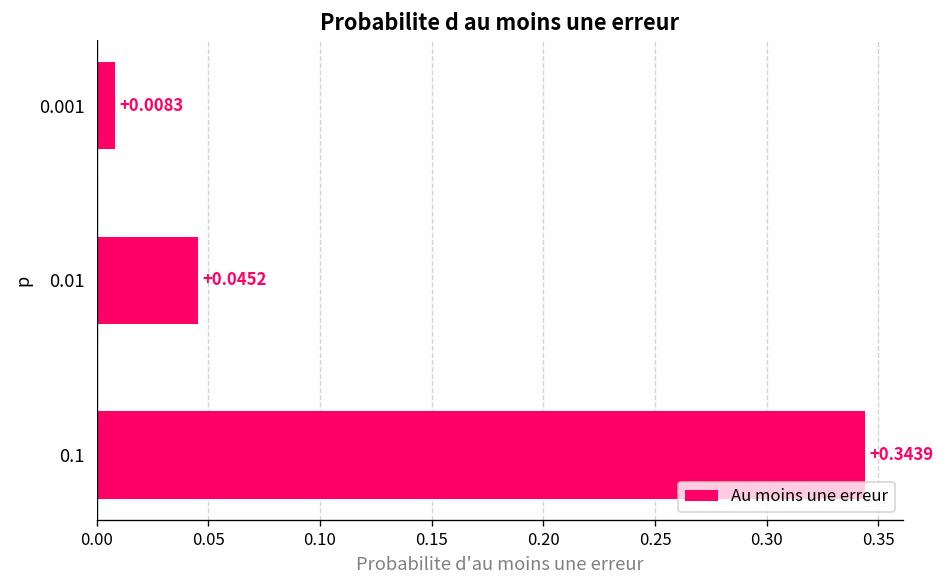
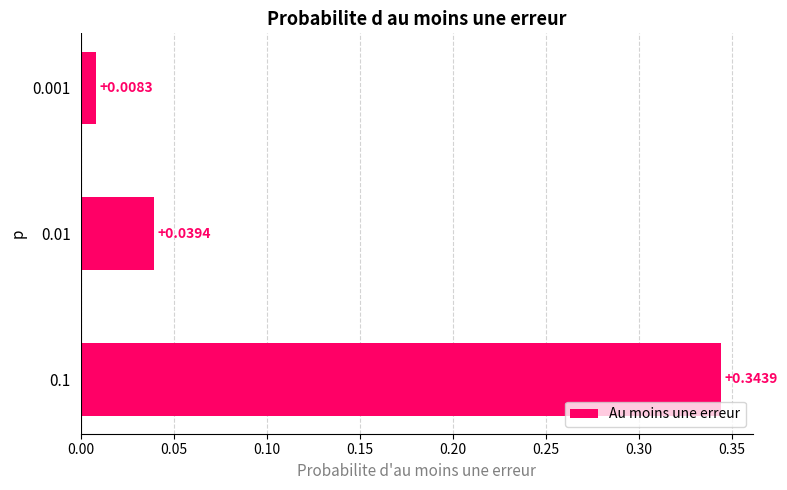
0.01: +0.0452 -> +0.0394
